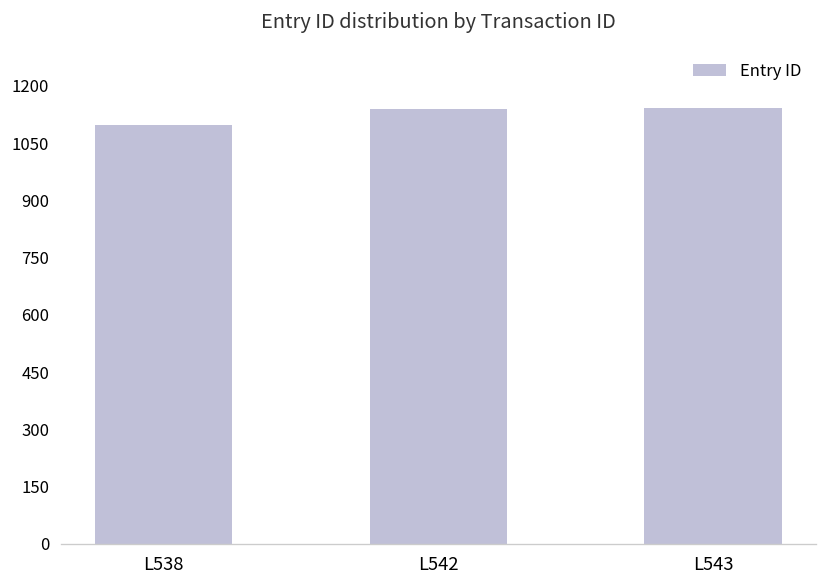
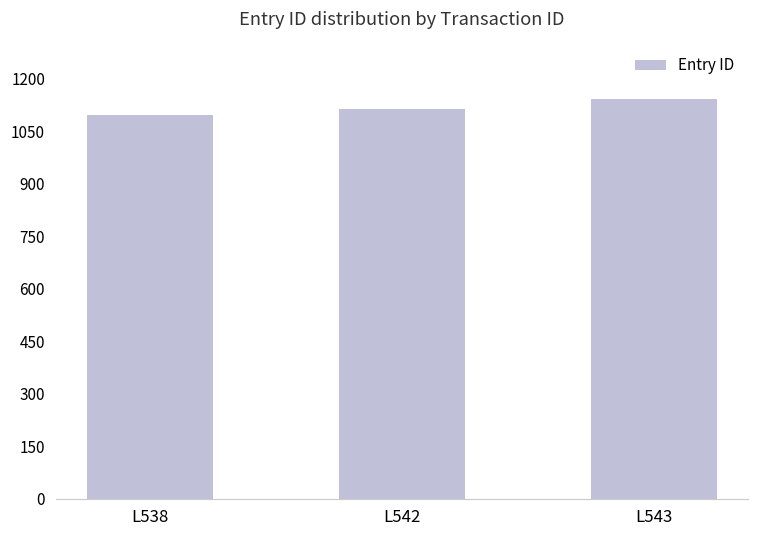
L542: 1140 -> 1110
